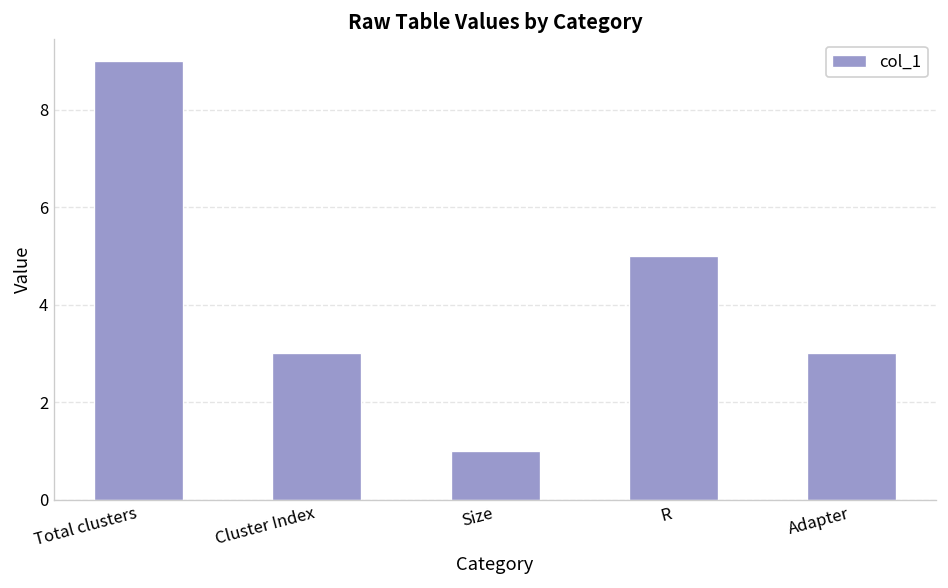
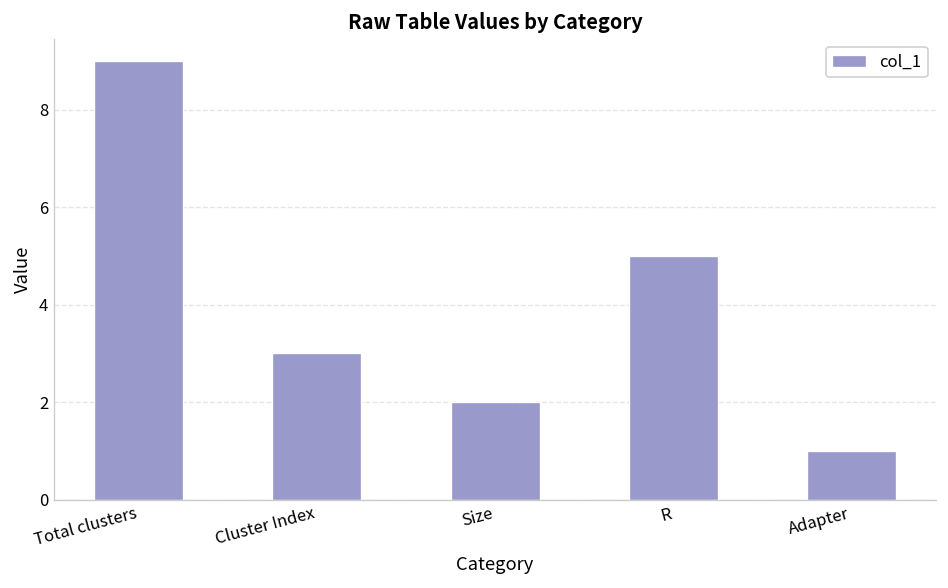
Size: 1 -> 2
Adapter: 3 -> 1
